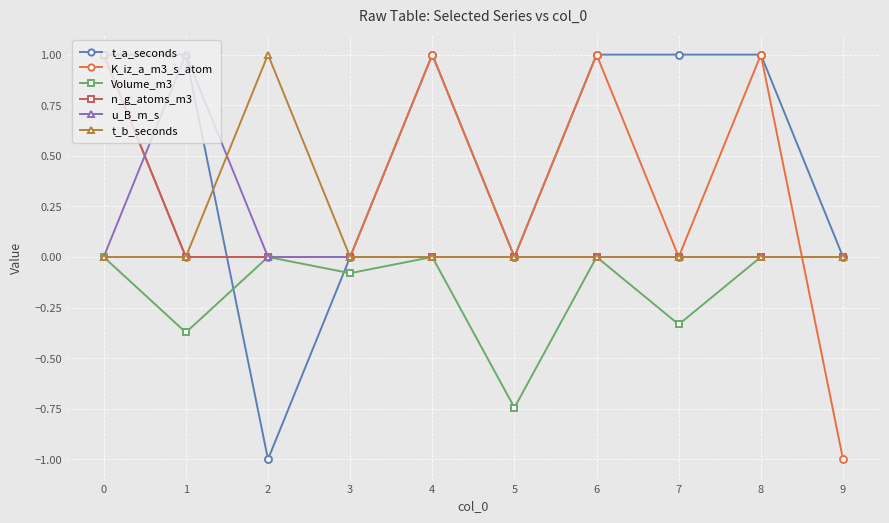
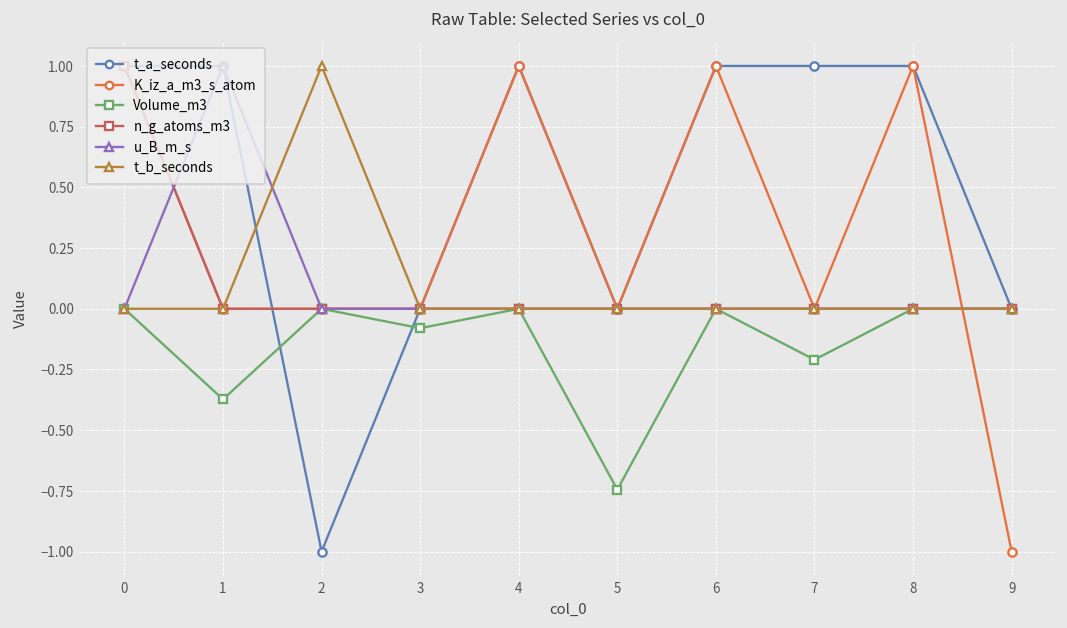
Volume_m3, 7: -0.33 -> -0.21
